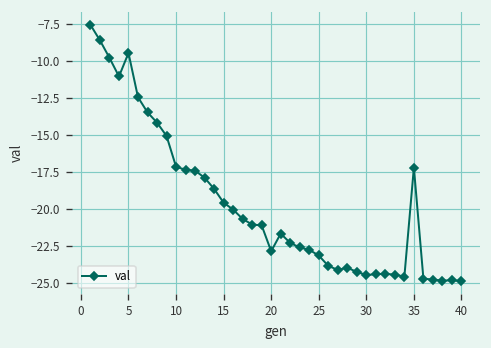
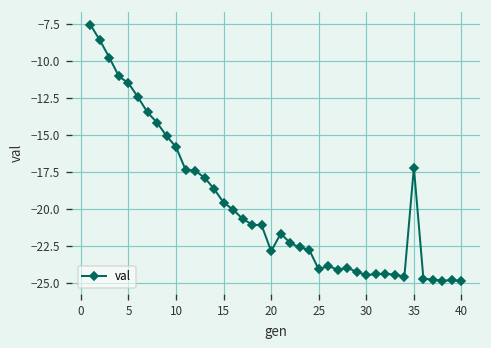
5: -9.5 -> -11.5
10: -17.2 -> -15.8
25: -23.1 -> -24.1
